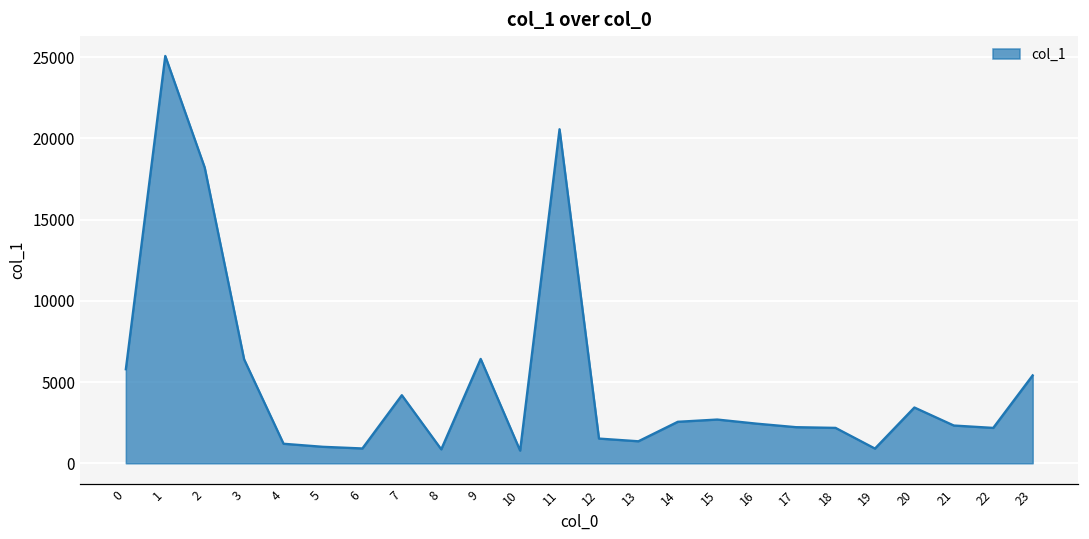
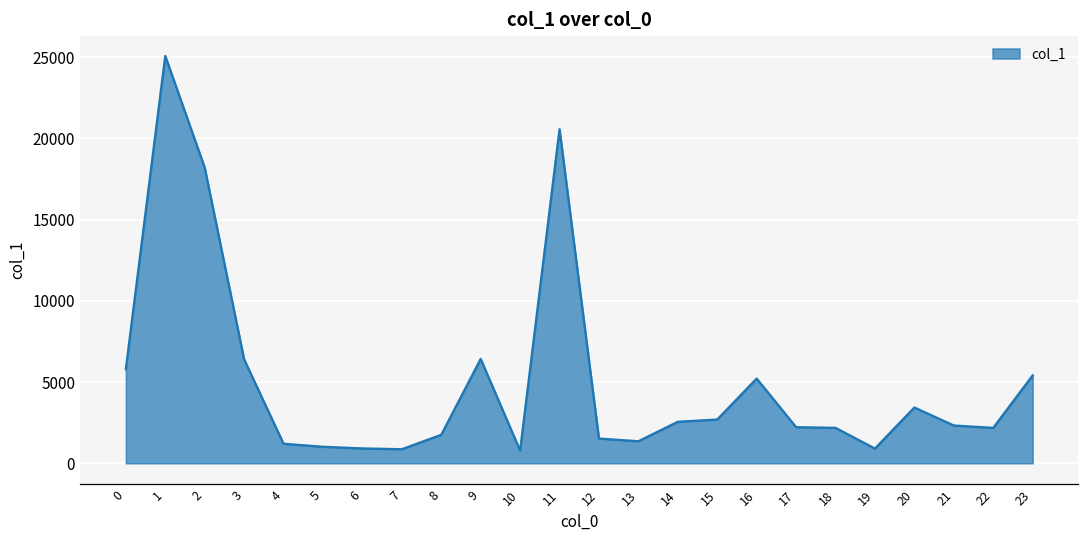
7: 4200 -> 900
8: 900 -> 1800
16: 2400 -> 5200
